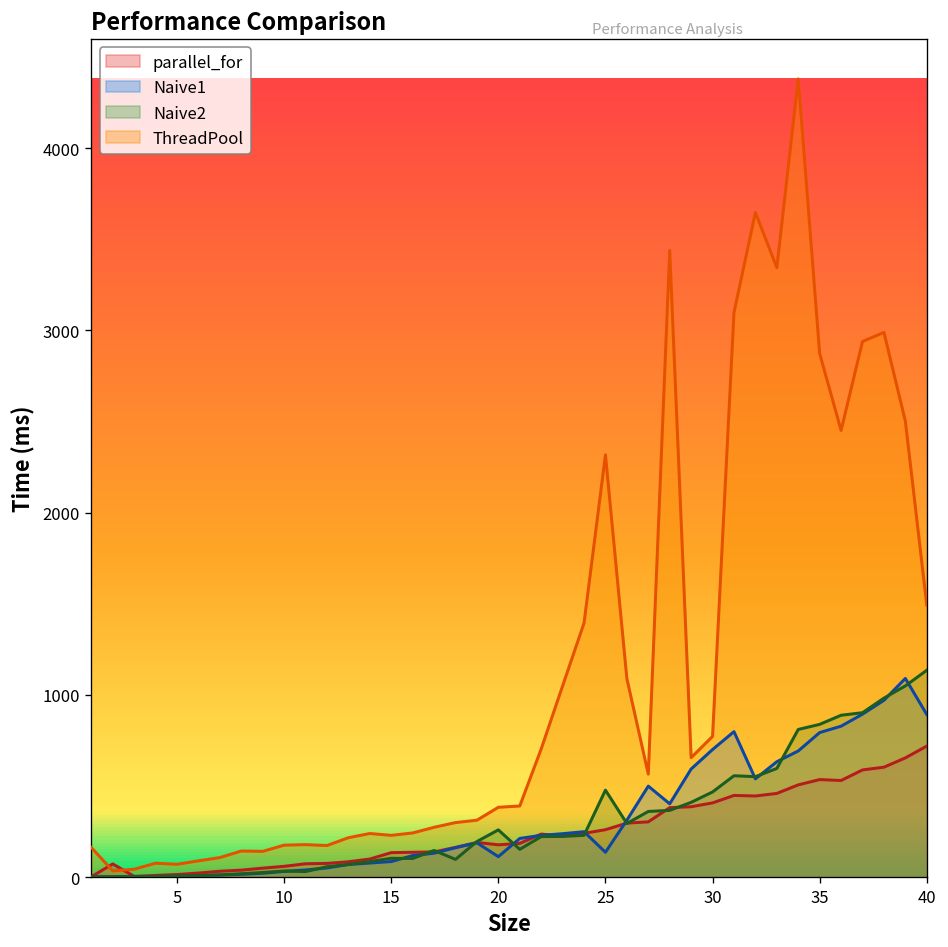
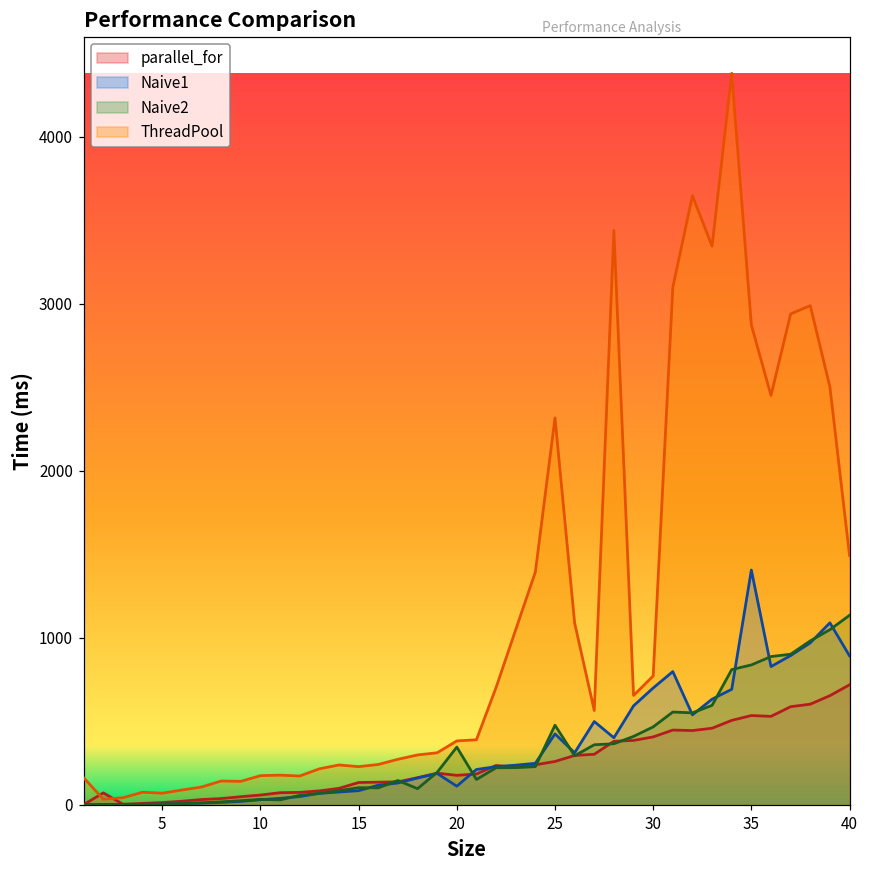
Naive2, 20: 260 -> 350
Naive1, 25: 140 -> 430
Naive1, 35: 790 -> 1410
